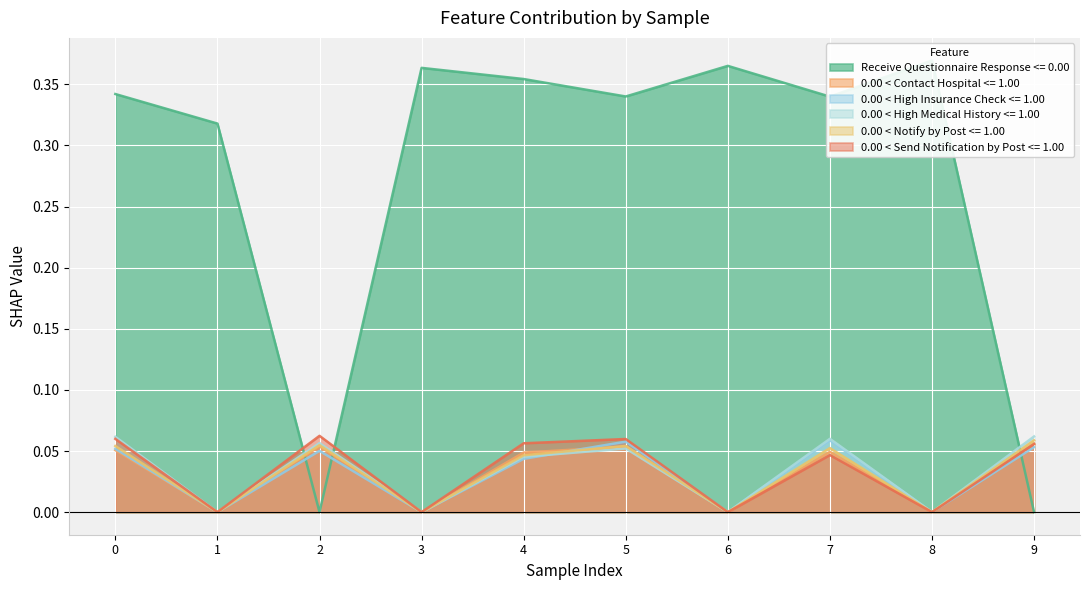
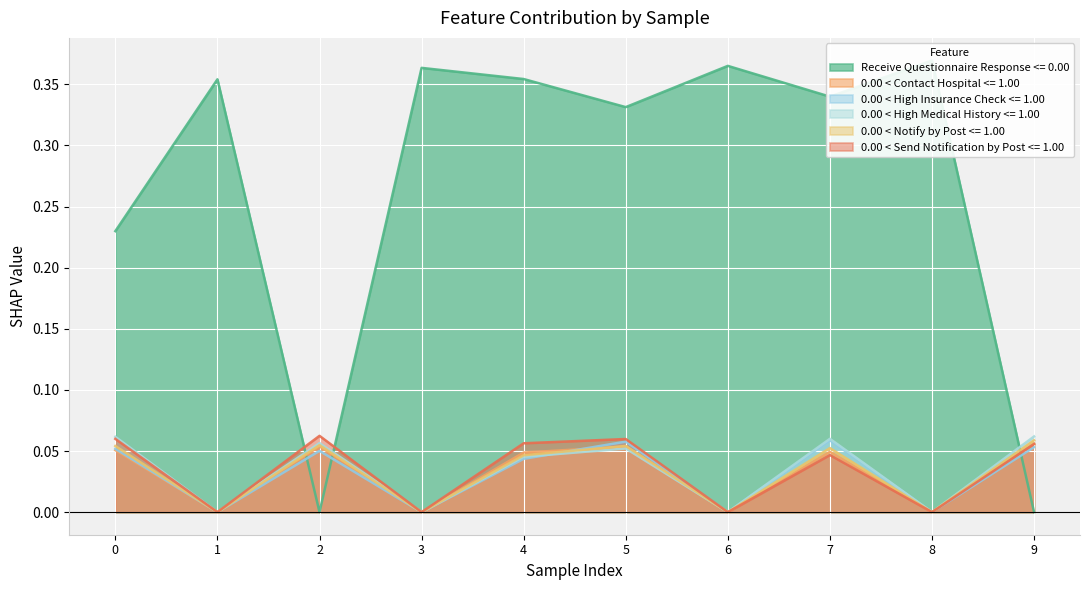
Receive Questionnaire Response <= 0.00, 0: 0.342 -> 0.230
Receive Questionnaire Response <= 0.00, 1: 0.318 -> 0.354
Receive Questionnaire Response <= 0.00, 5: 0.340 -> 0.331
